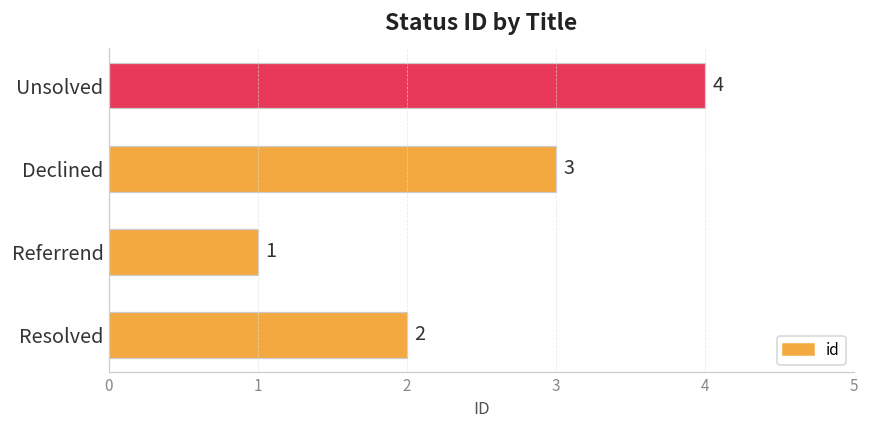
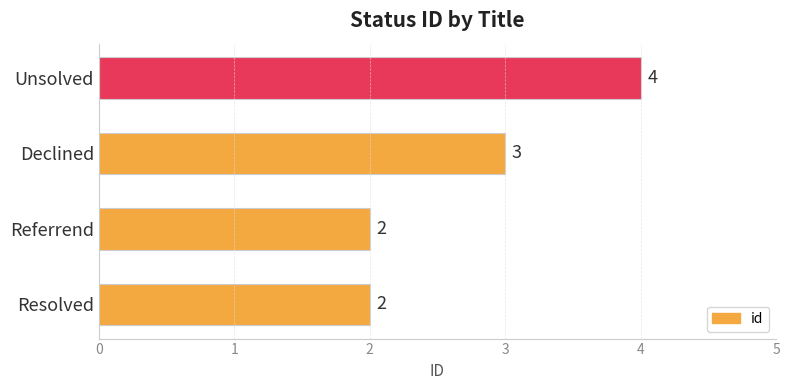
Referrend: 1 -> 2
